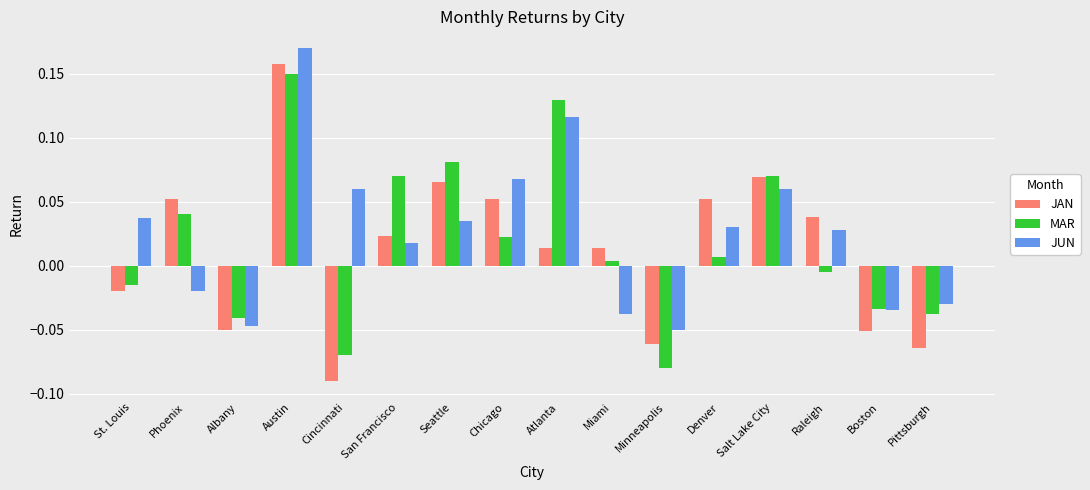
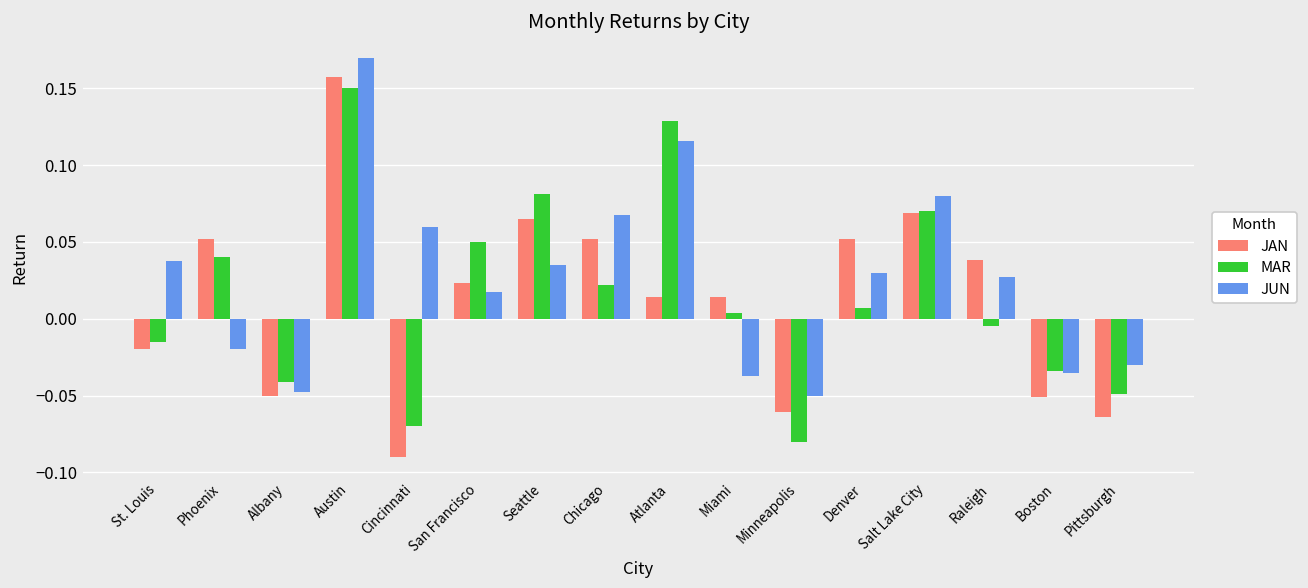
MAR, San Francisco: 0.07 -> 0.05
JUN, Salt Lake City: 0.06 -> 0.08
MAR, Pittsburgh: -0.038 -> -0.049
